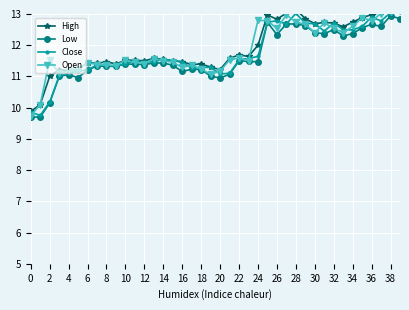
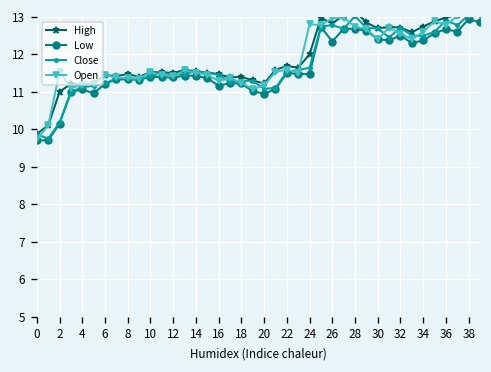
Open, 26: 12.5 -> 13.0
